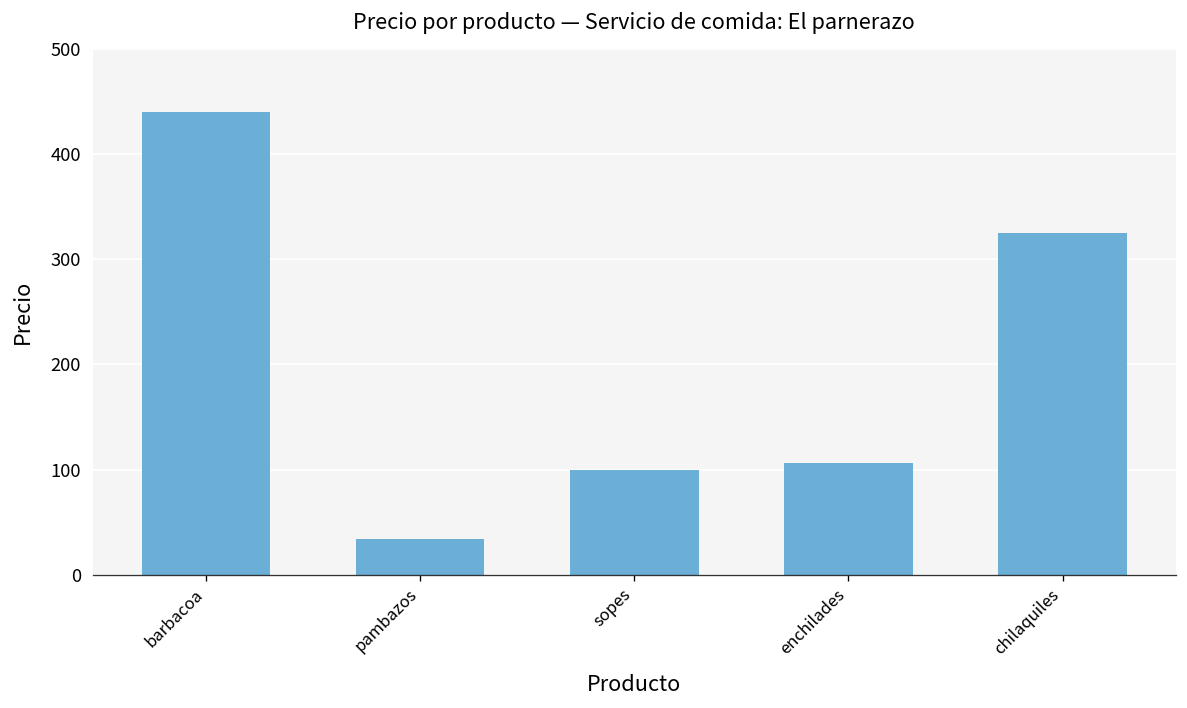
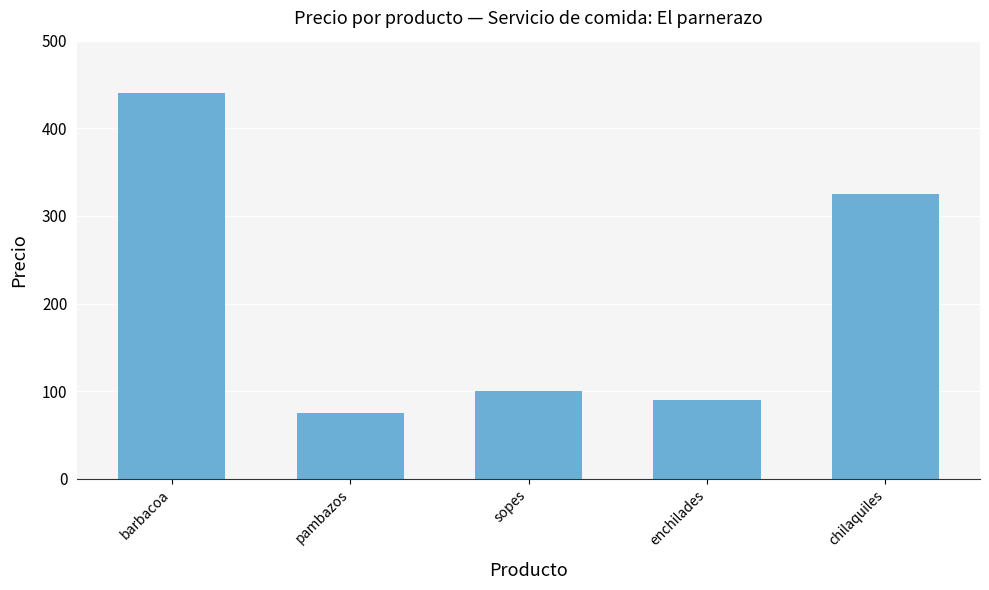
pambazos: 30 -> 80
enchilades: 110 -> 90
